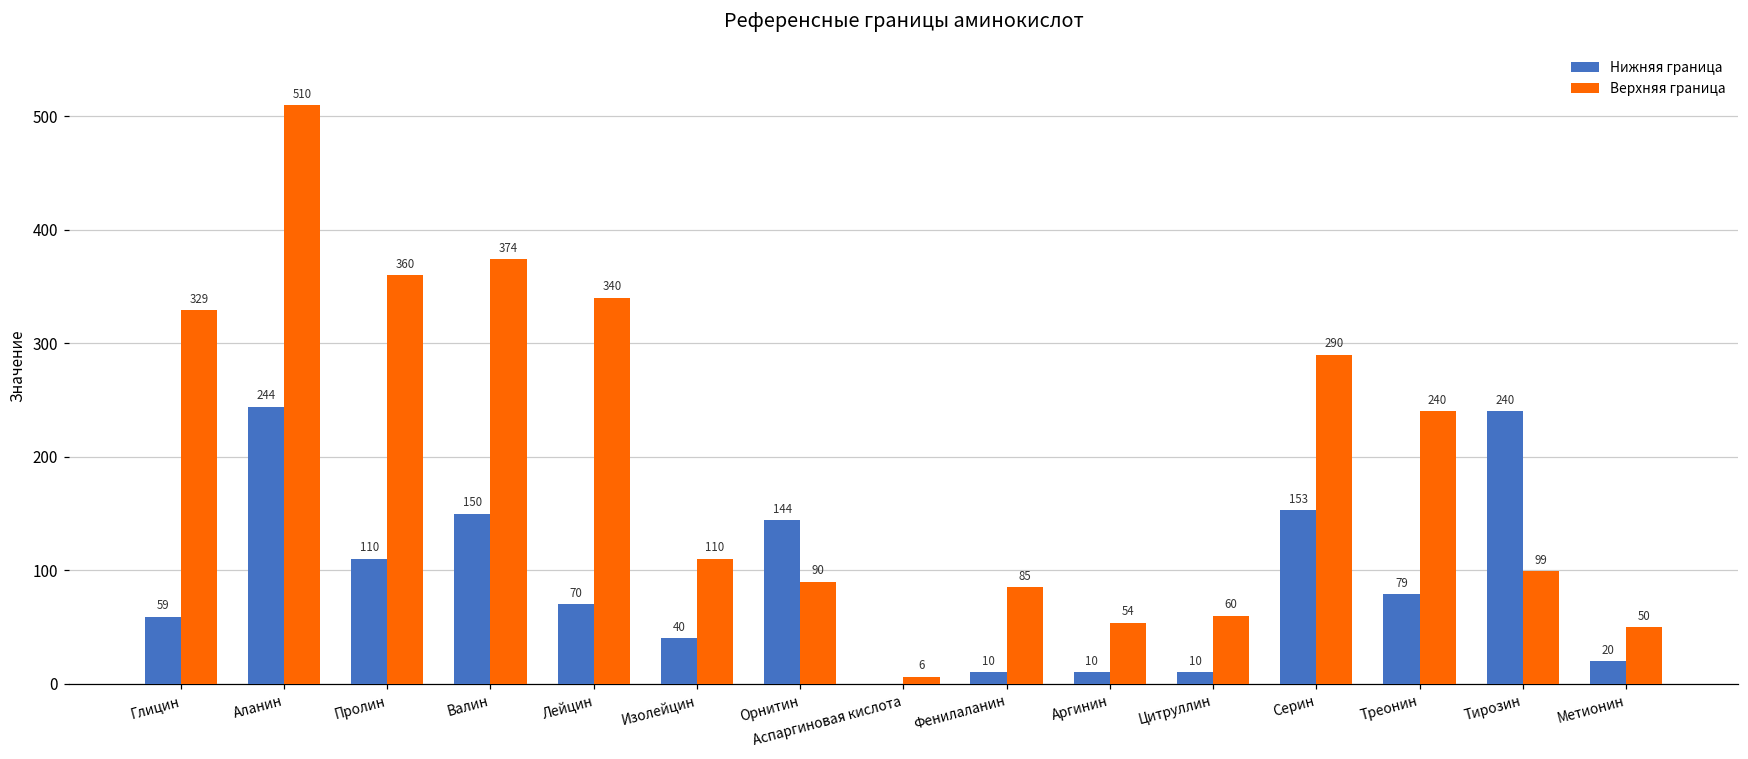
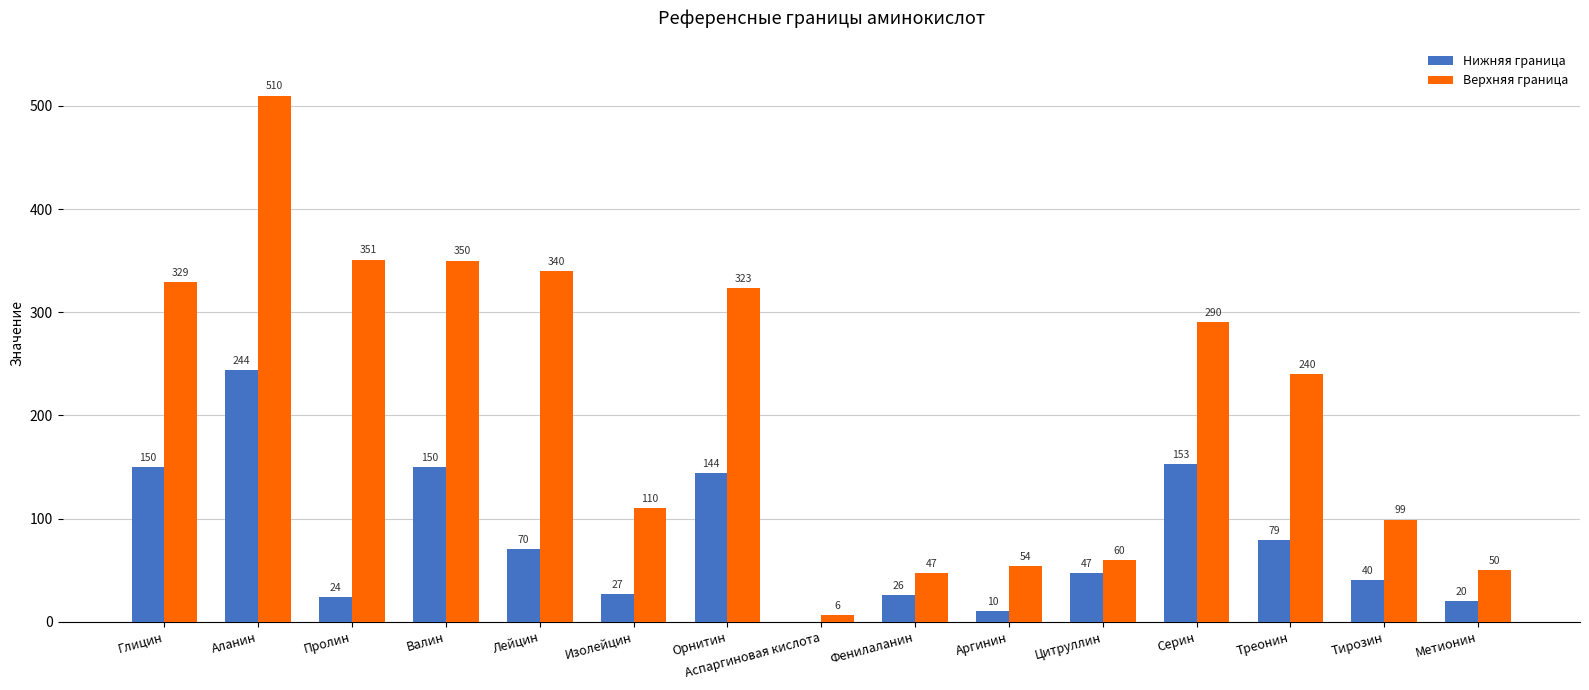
Нижняя граница, Глицин: 59 -> 150
Нижняя граница, Пролин: 110 -> 24
Верхняя граница, Пролин: 360 -> 351
Верхняя граница, Валин: 374 -> 350
Нижняя граница, Изолейцин: 40 -> 27
Верхняя граница, Орнитин: 90 -> 323
Нижняя граница, Фенилаланин: 10 -> 26
Верхняя граница, Фенилаланин: 85 -> 47
Нижняя граница, Цитруллин: 10 -> 47
Нижняя граница, Тирозин: 240 -> 40
